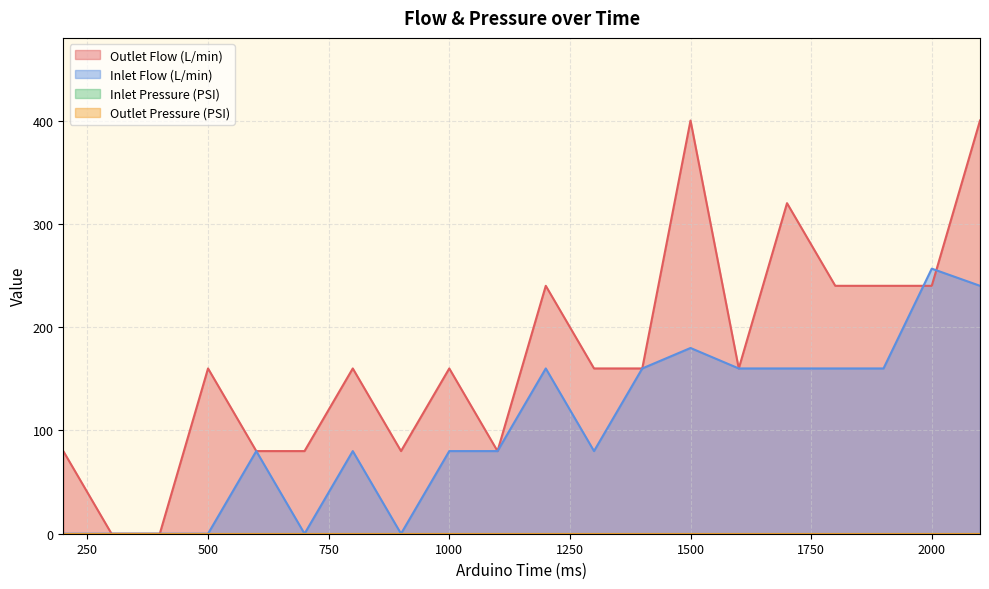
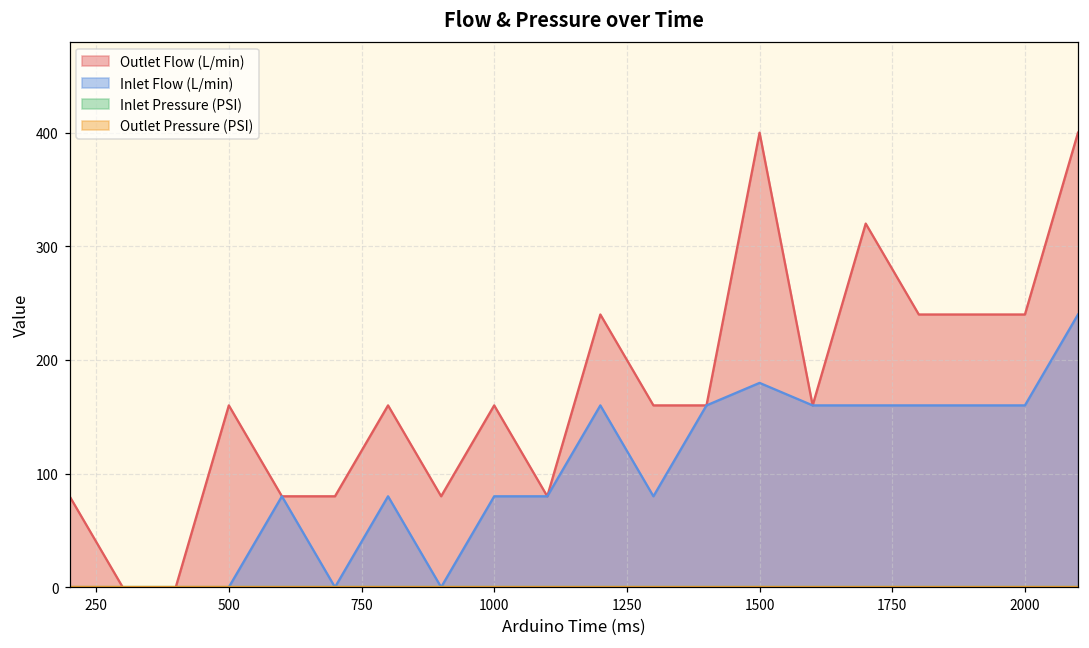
Inlet Flow (L/min), 2000: 257 -> 160
